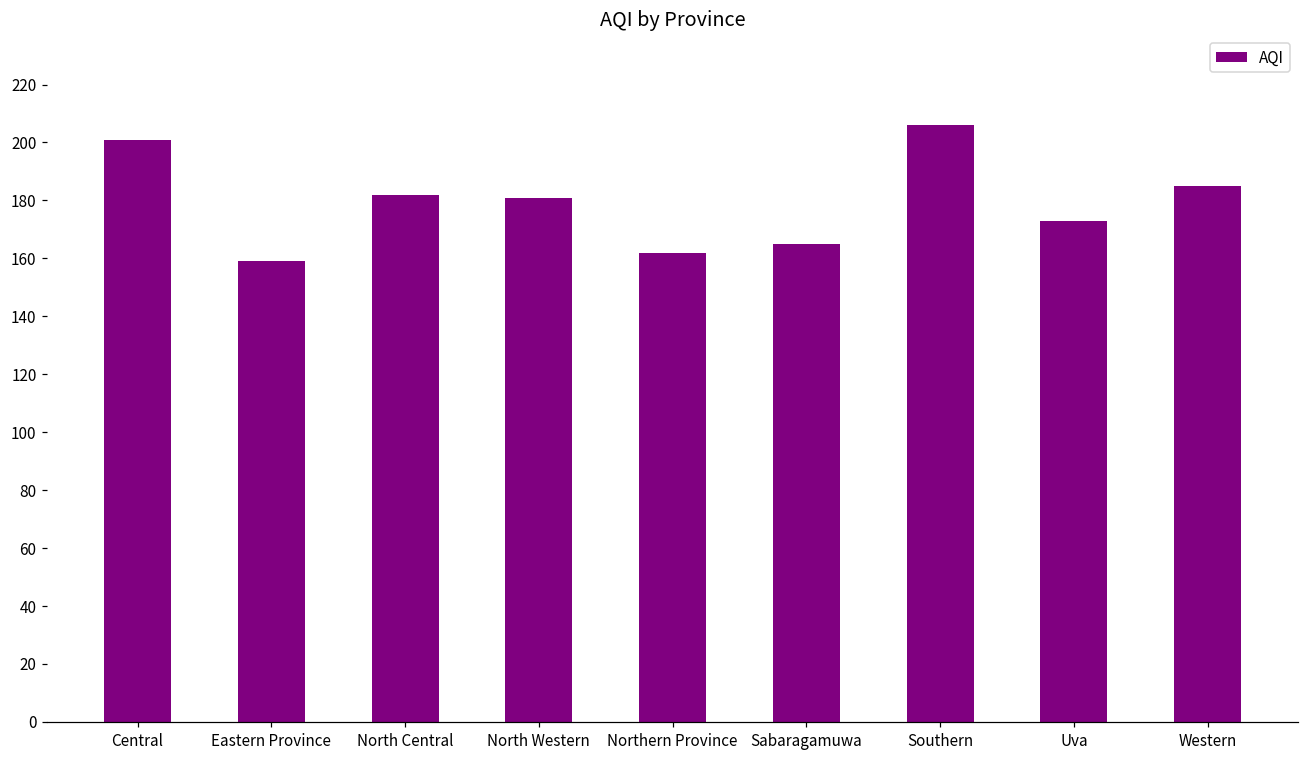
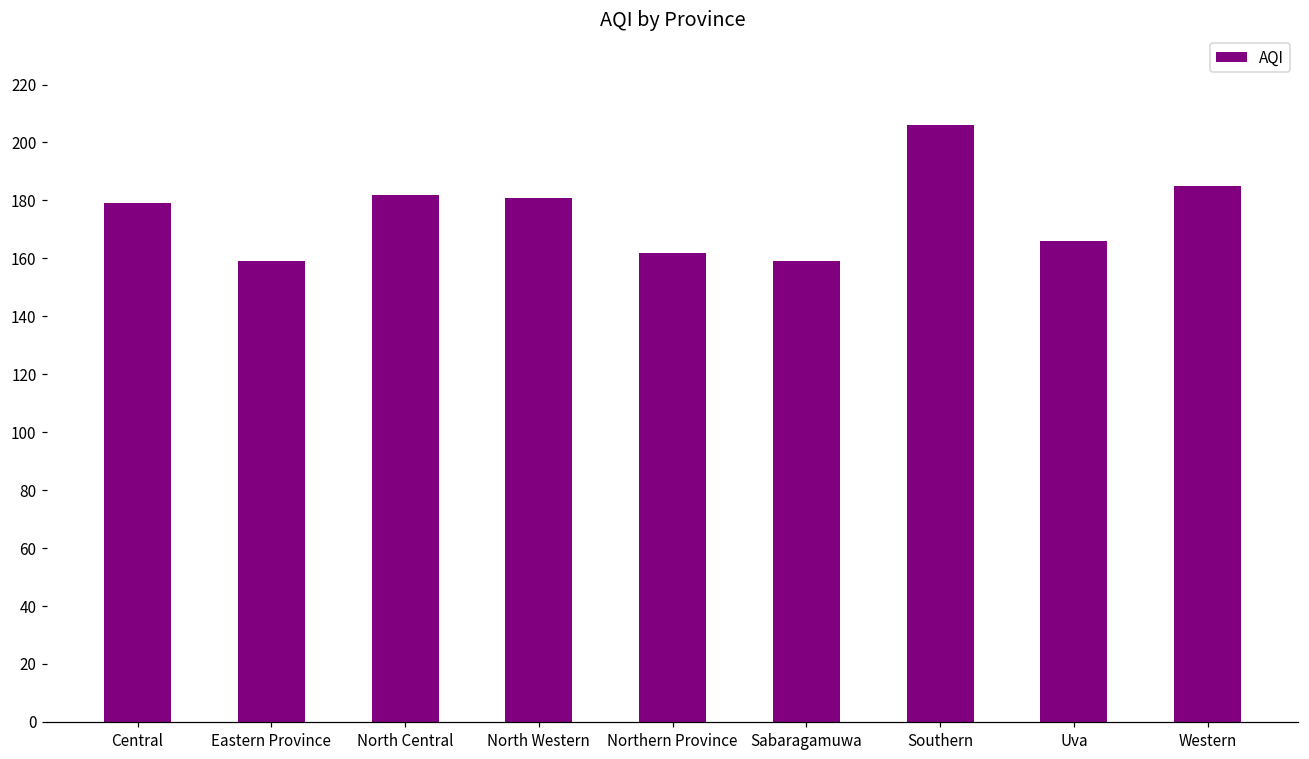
Central: 201 -> 179
Sabaragamuwa: 165 -> 159
Uva: 173 -> 166
